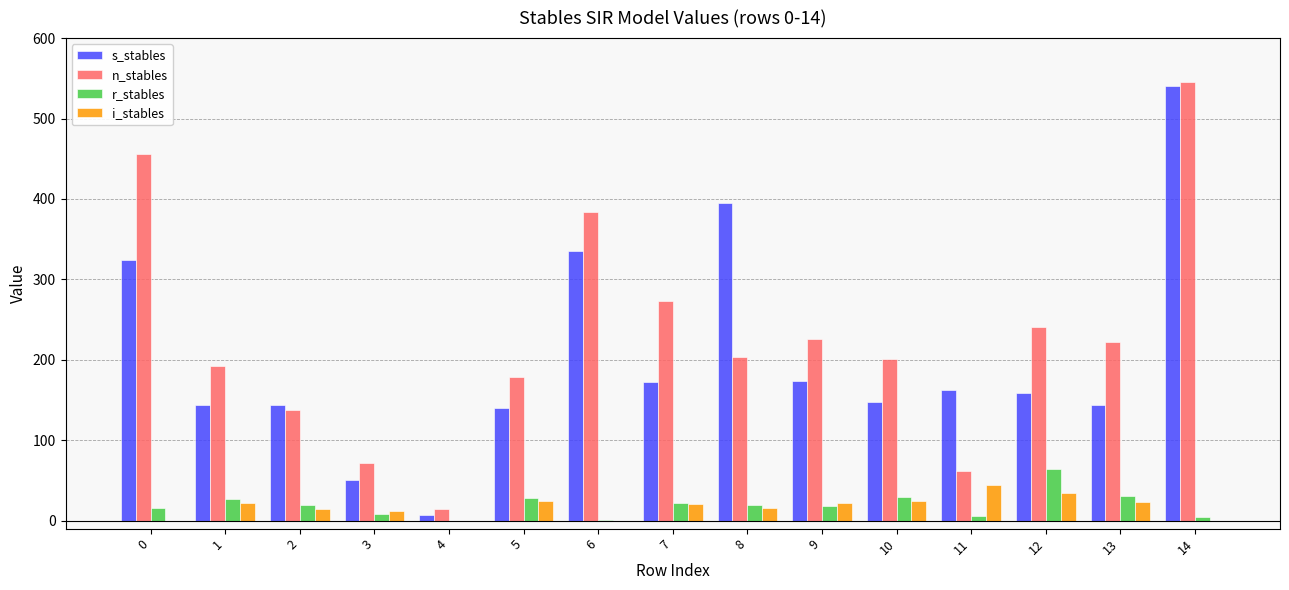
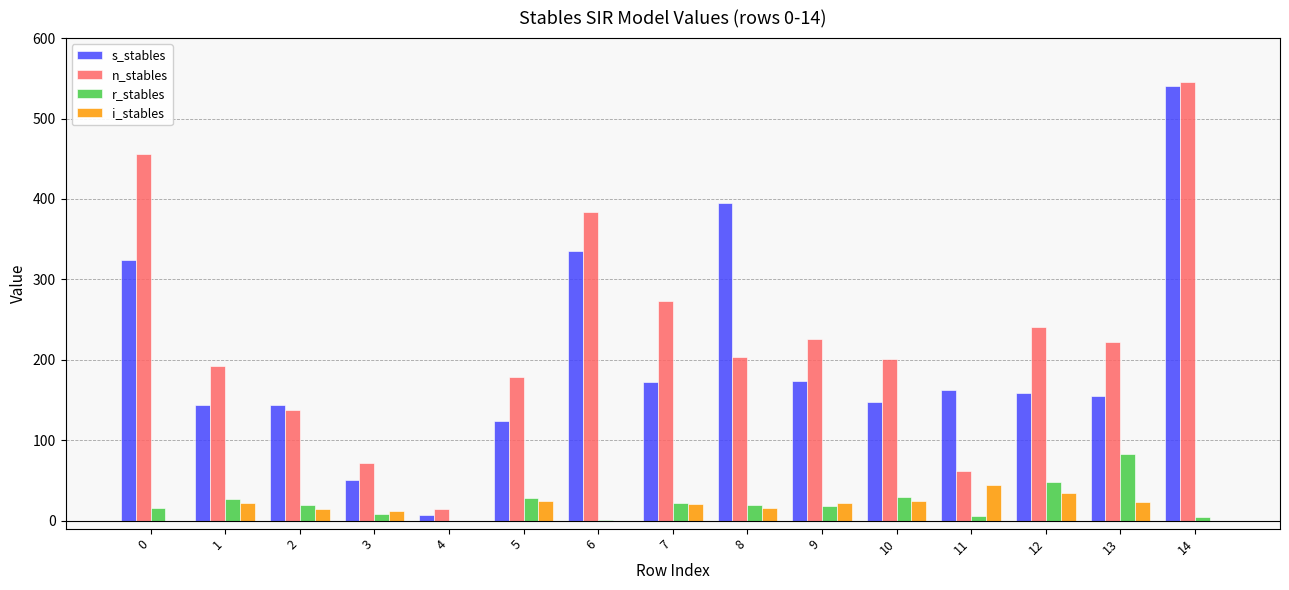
s_stables, 5: 140 -> 120
r_stables, 12: 60 -> 50
s_stables, 13: 140 -> 150
r_stables, 13: 30 -> 80
